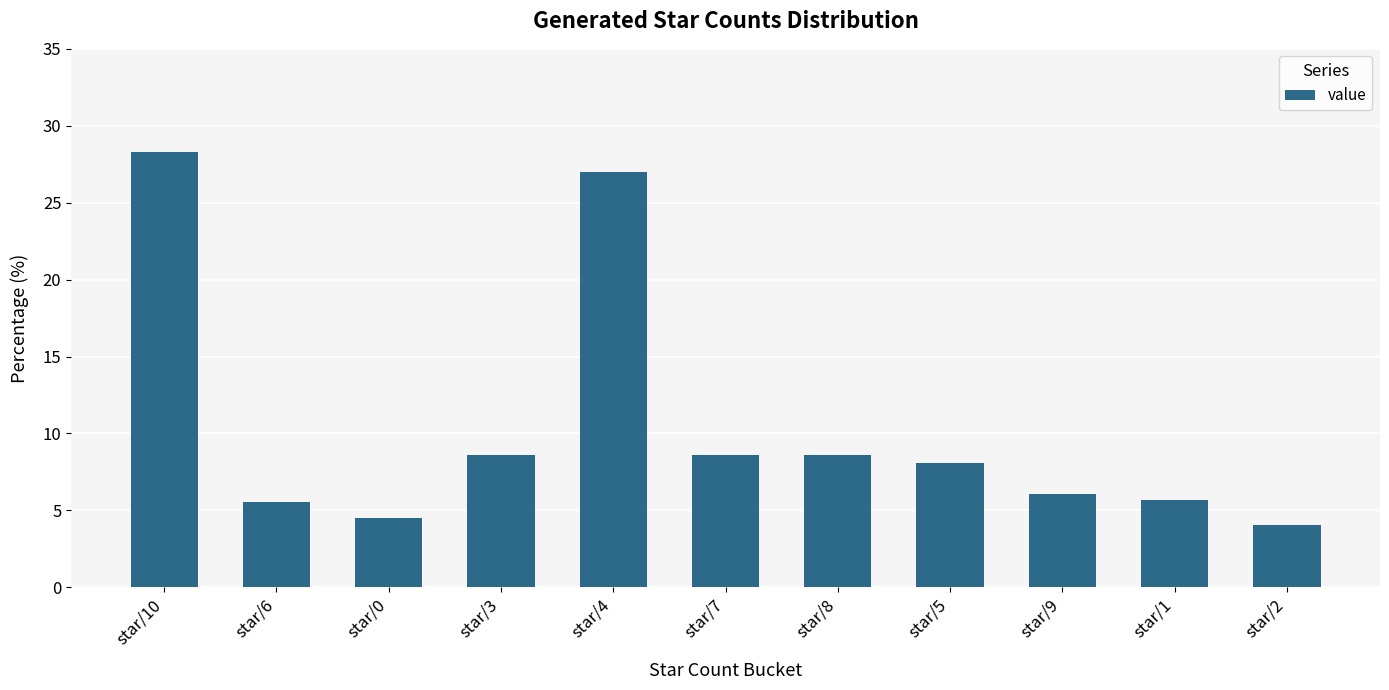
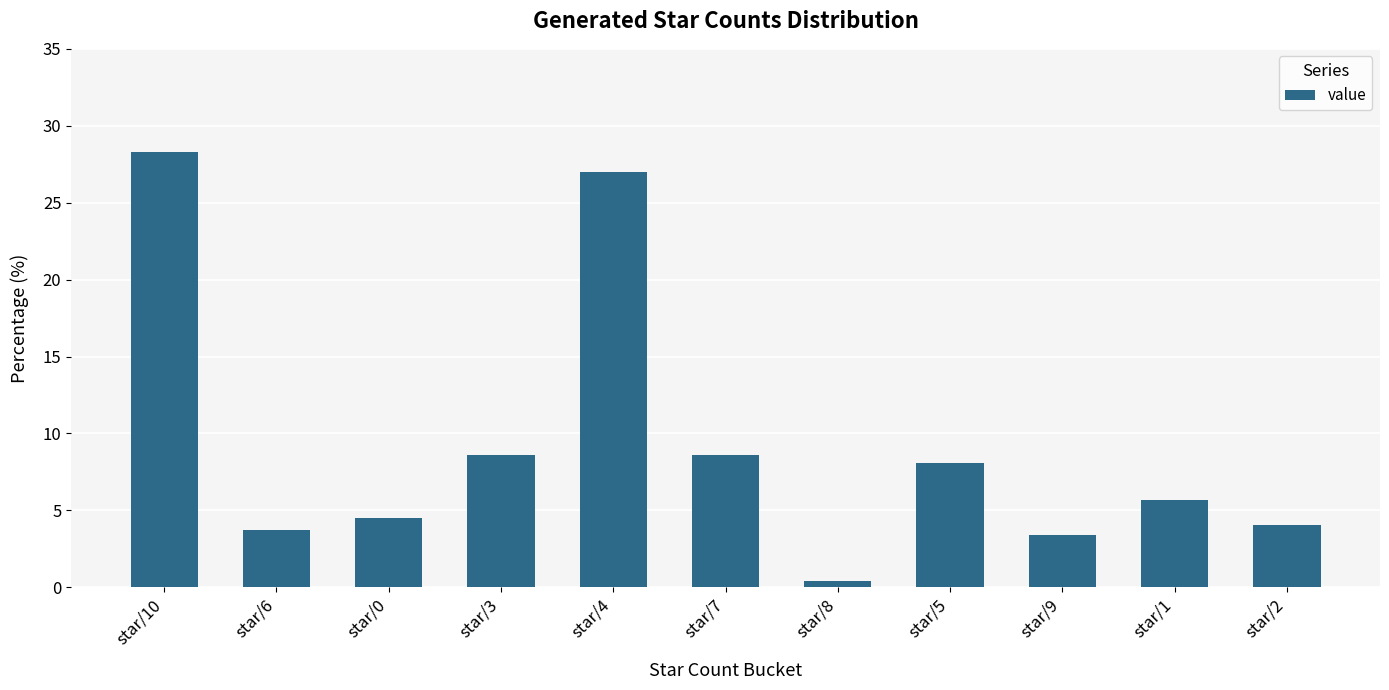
star/6: 5.6 -> 3.7
star/8: 8.6 -> 0.4
star/9: 6.1 -> 3.4
